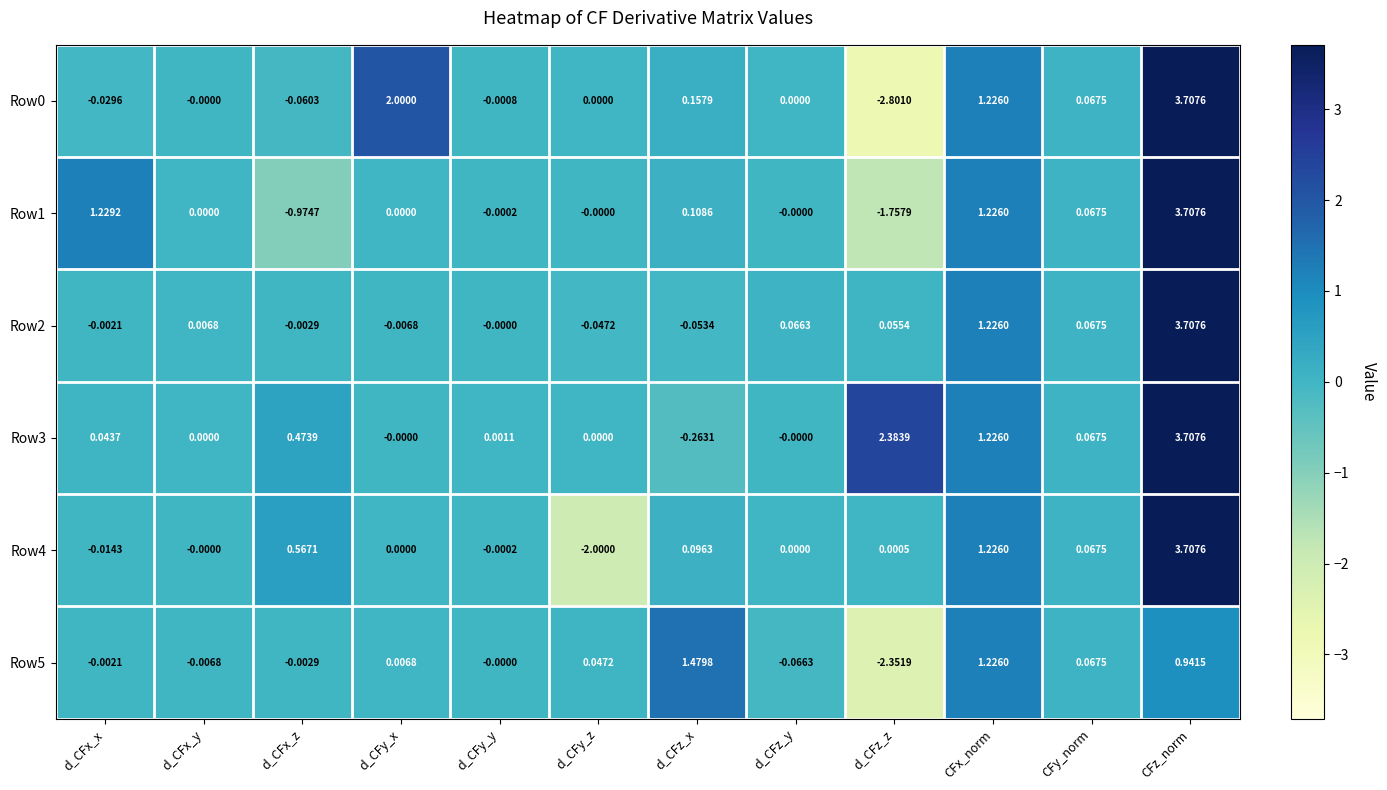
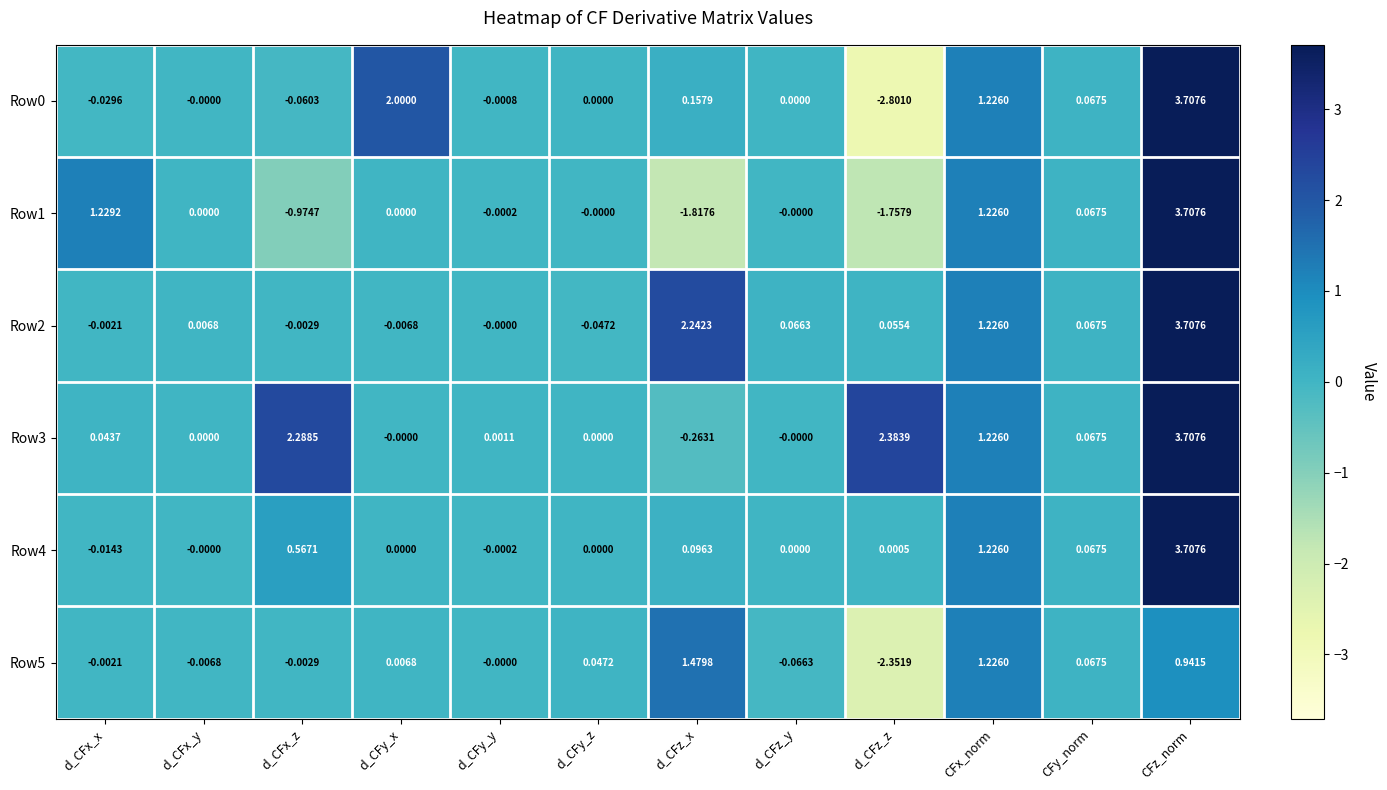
Row1, d_CFz_x: 0.1086 -> -1.8176
Row2, d_CFz_x: -0.0534 -> 2.2423
Row3, d_CFx_z: 0.4739 -> 2.2885
Row4, d_CFy_z: -2.0000 -> 0.0000
